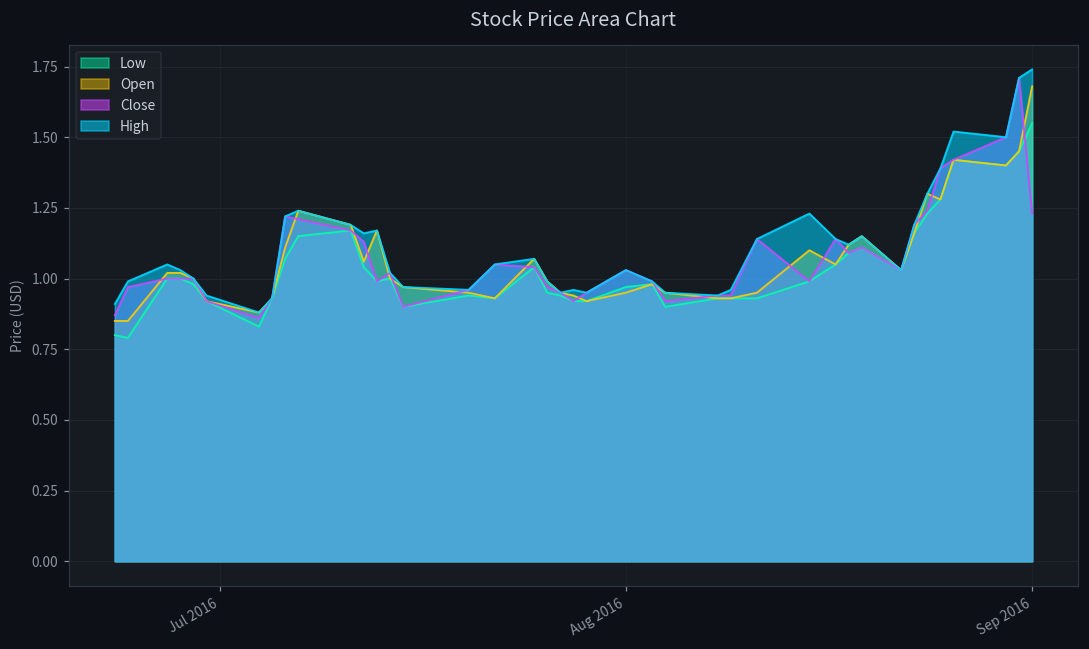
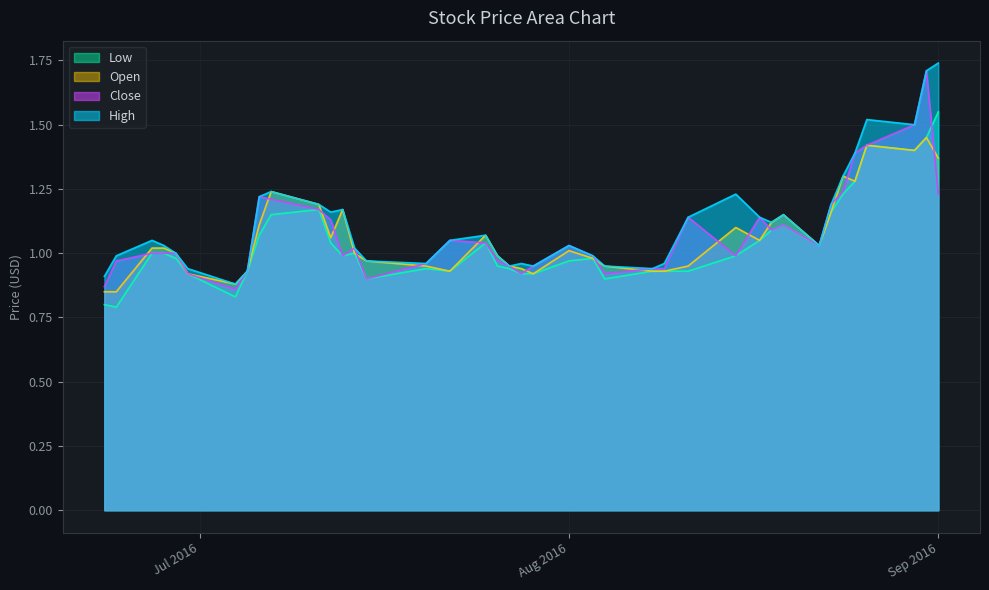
Open, Aug 2016: 0.95 -> 1.01
Open, Sep 2016: 1.68 -> 1.37
